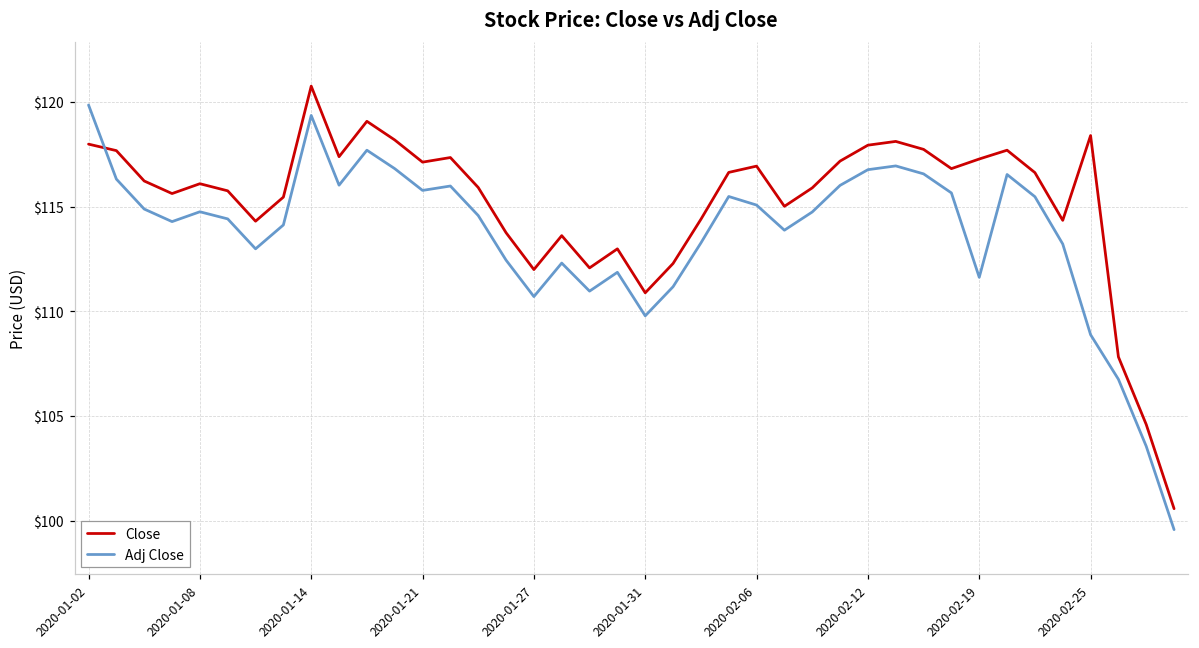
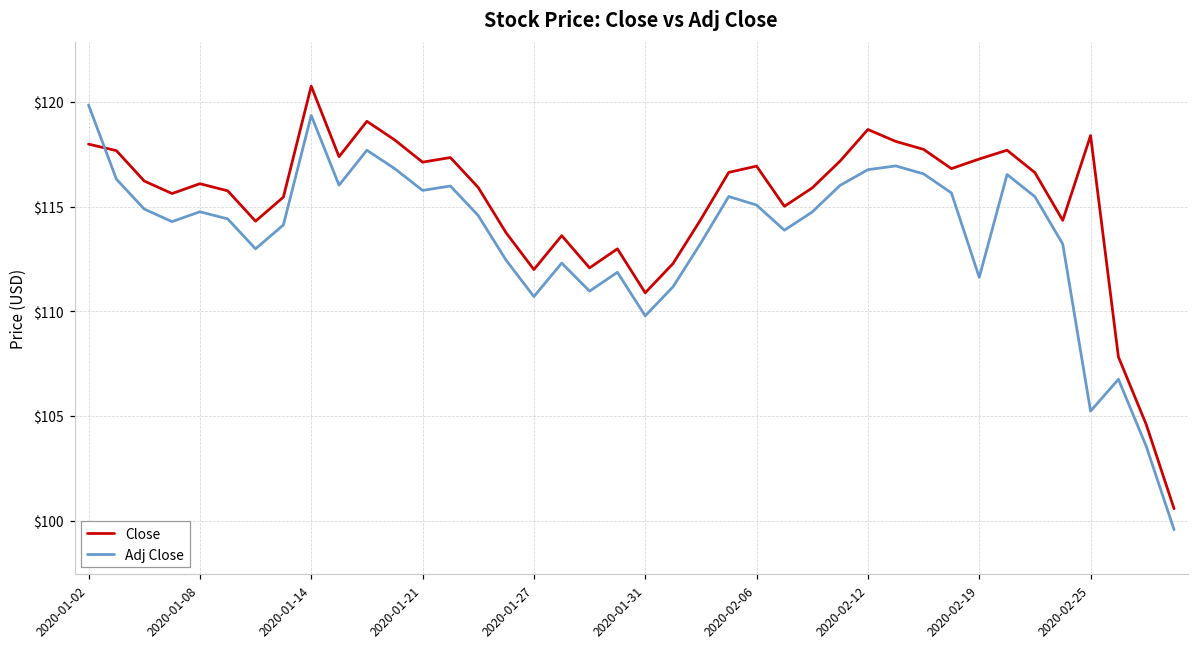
Close, 2020-02-12: $117.9 -> $118.7
Adj Close, 2020-02-25: $108.9 -> $105.2
